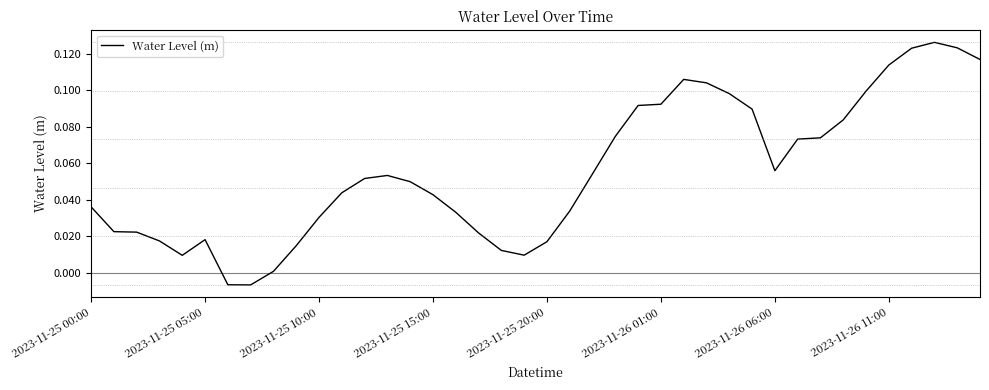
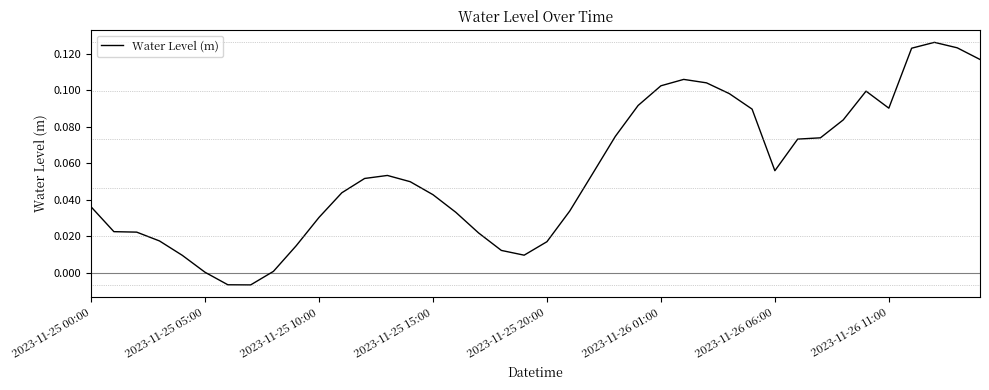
2023-11-25 05:00: 0.018 -> 0.000
2023-11-26 01:00: 0.092 -> 0.103
2023-11-26 11:00: 0.114 -> 0.090
